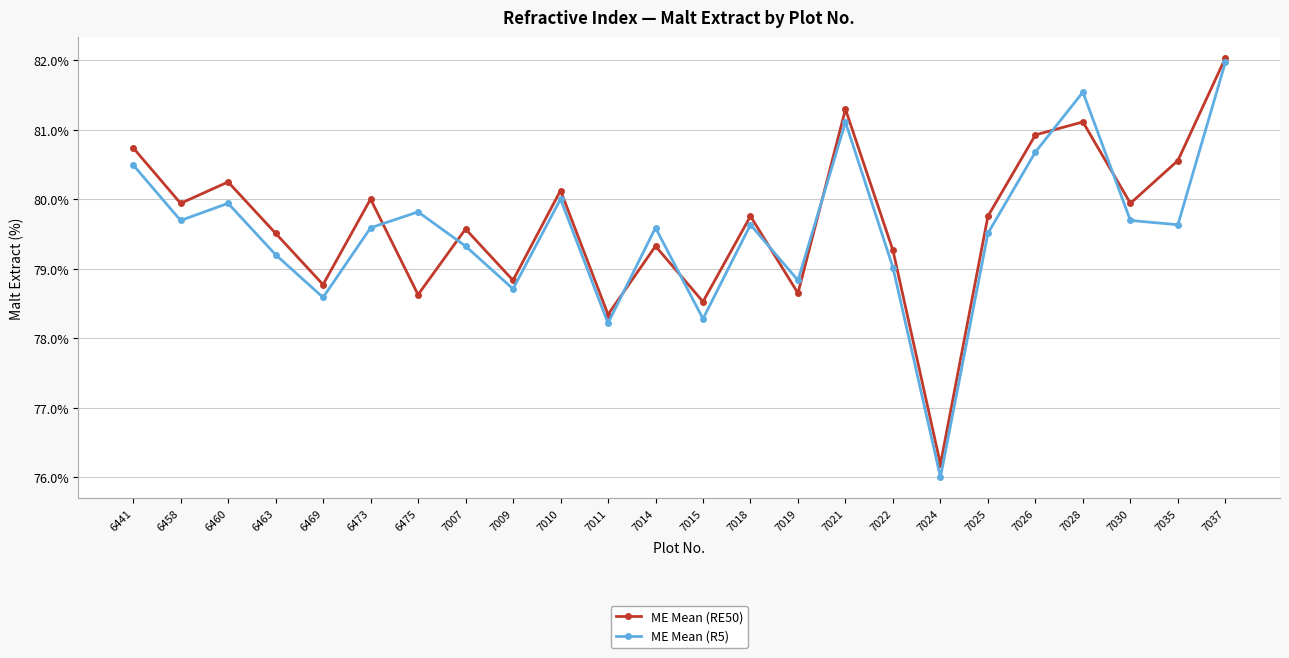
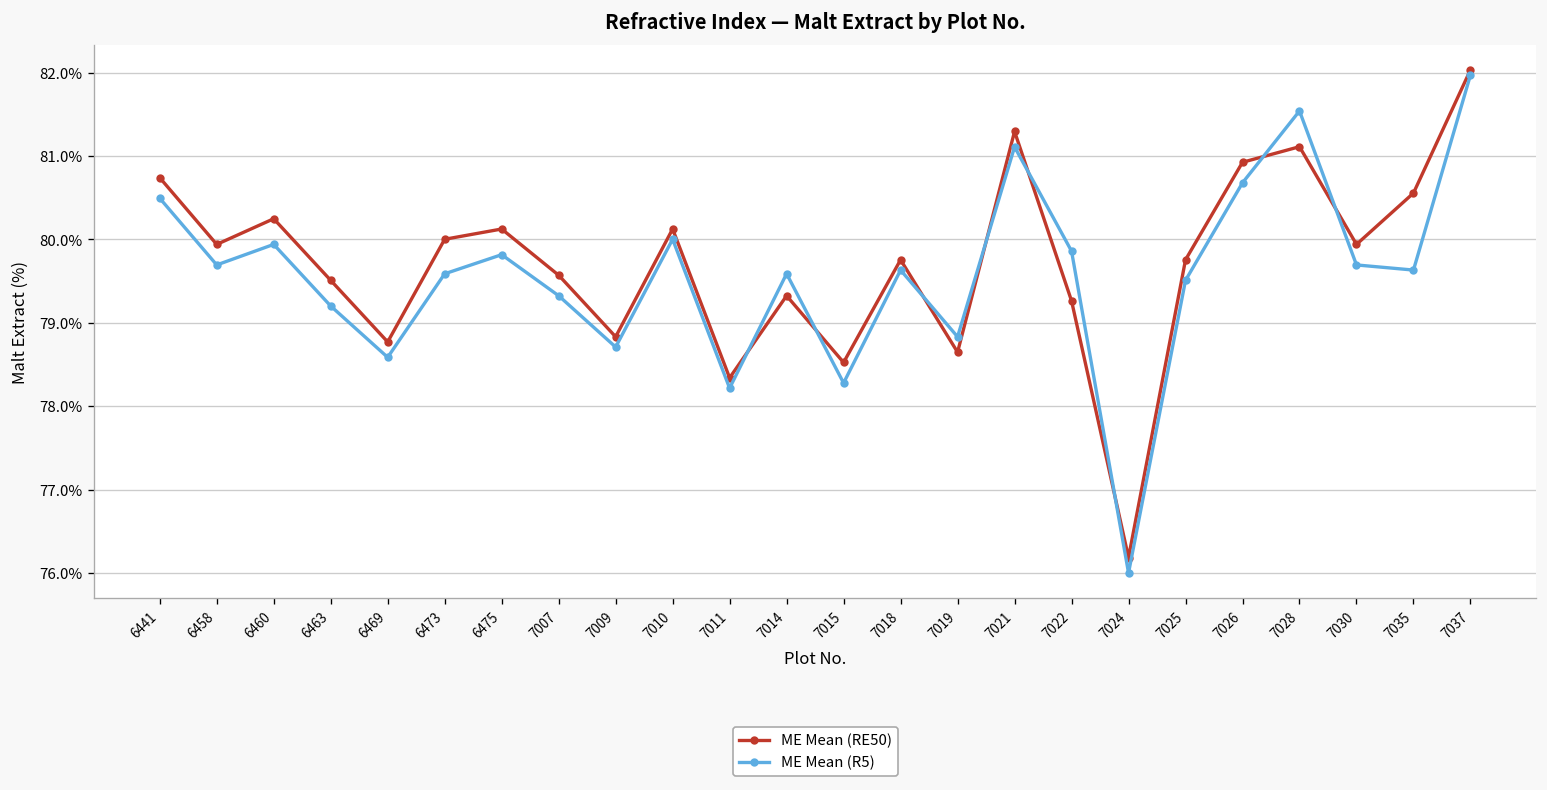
ME Mean (RE50), 6475: 78.6% -> 80.1%
ME Mean (R5), 7022: 79.0% -> 79.9%
